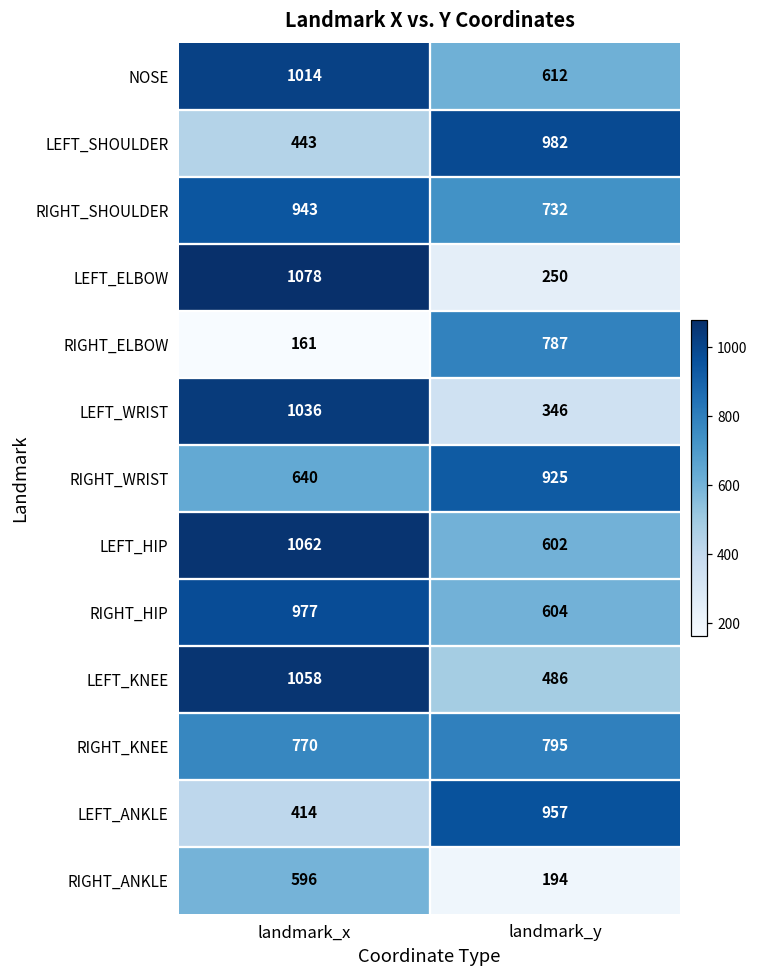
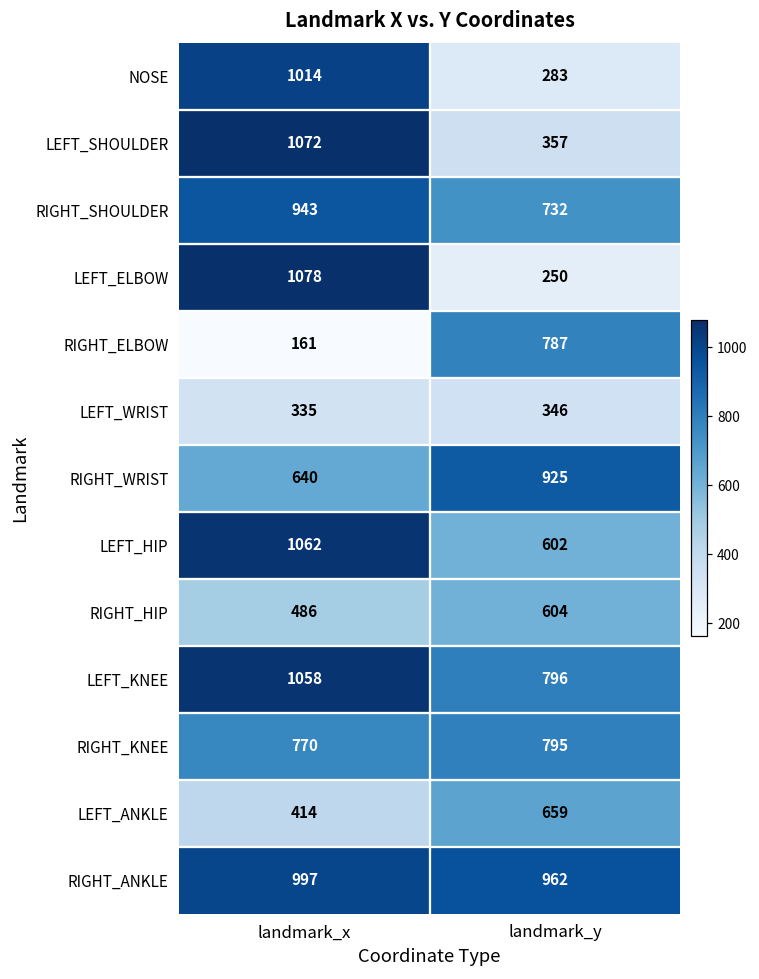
NOSE, landmark_y: 612 -> 283
LEFT_SHOULDER, landmark_x: 443 -> 1072
LEFT_SHOULDER, landmark_y: 982 -> 357
LEFT_WRIST, landmark_x: 1036 -> 335
RIGHT_HIP, landmark_x: 977 -> 486
LEFT_KNEE, landmark_y: 486 -> 796
LEFT_ANKLE, landmark_y: 957 -> 659
RIGHT_ANKLE, landmark_x: 596 -> 997
RIGHT_ANKLE, landmark_y: 194 -> 962
